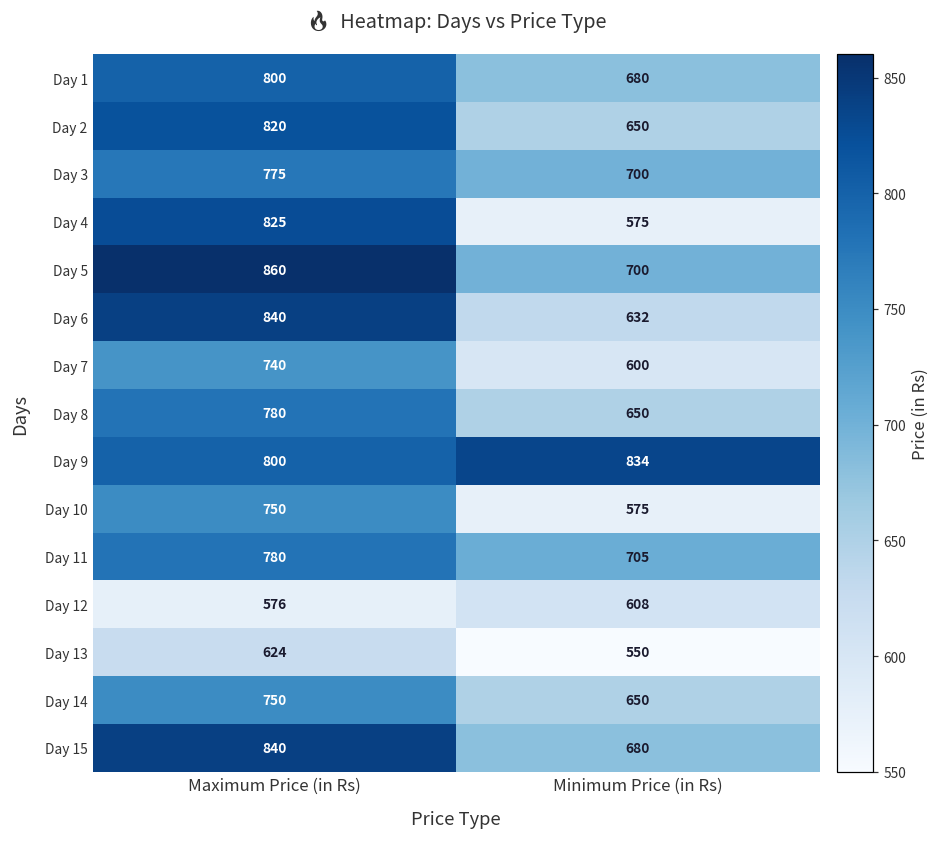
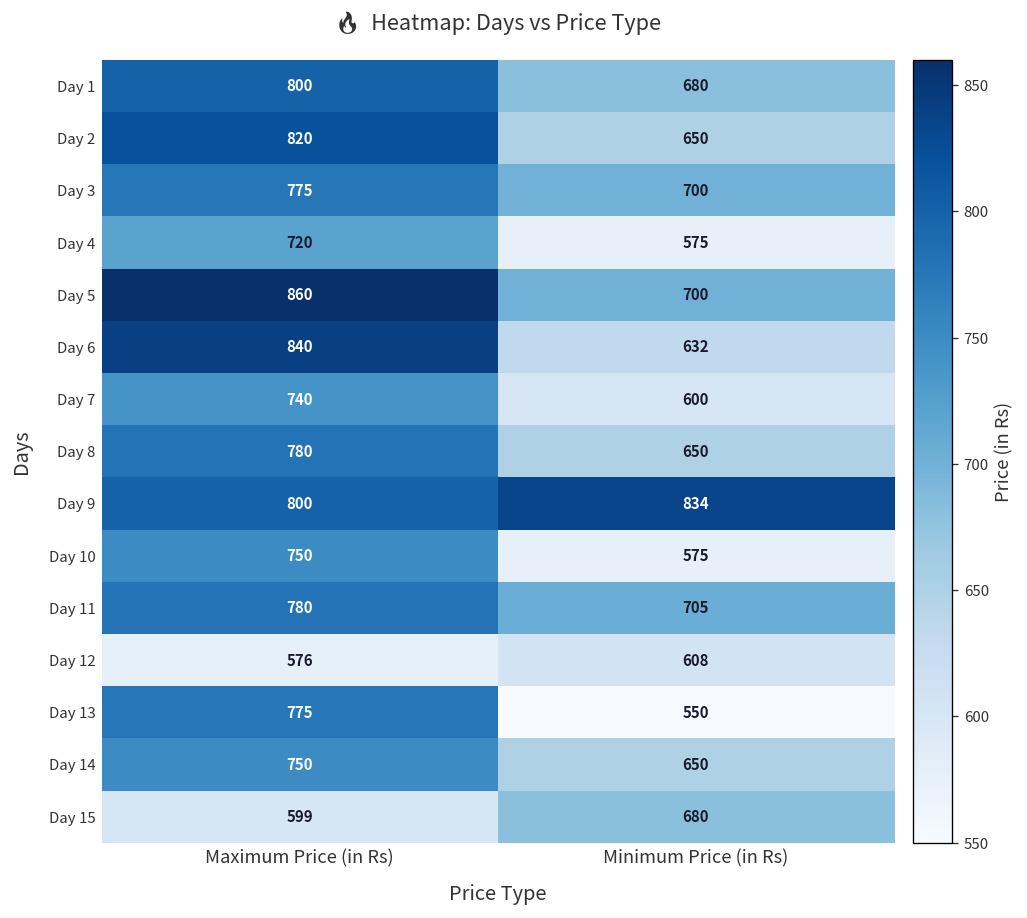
Day 4, Maximum Price (in Rs): 825 -> 720
Day 13, Maximum Price (in Rs): 624 -> 775
Day 15, Maximum Price (in Rs): 840 -> 599
